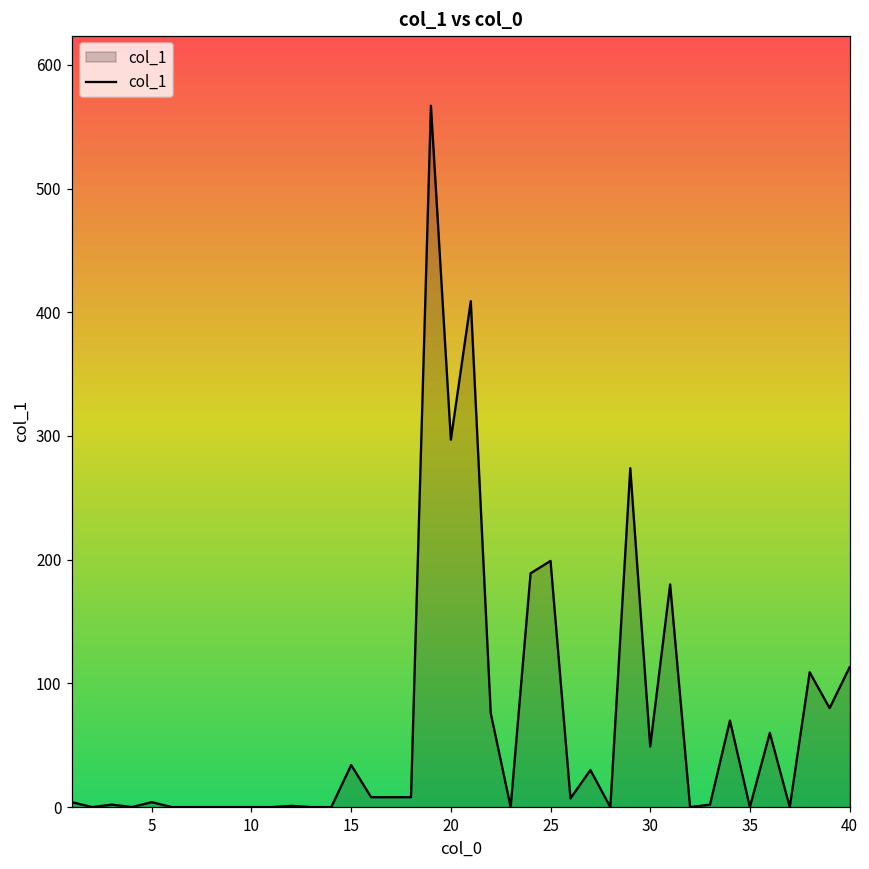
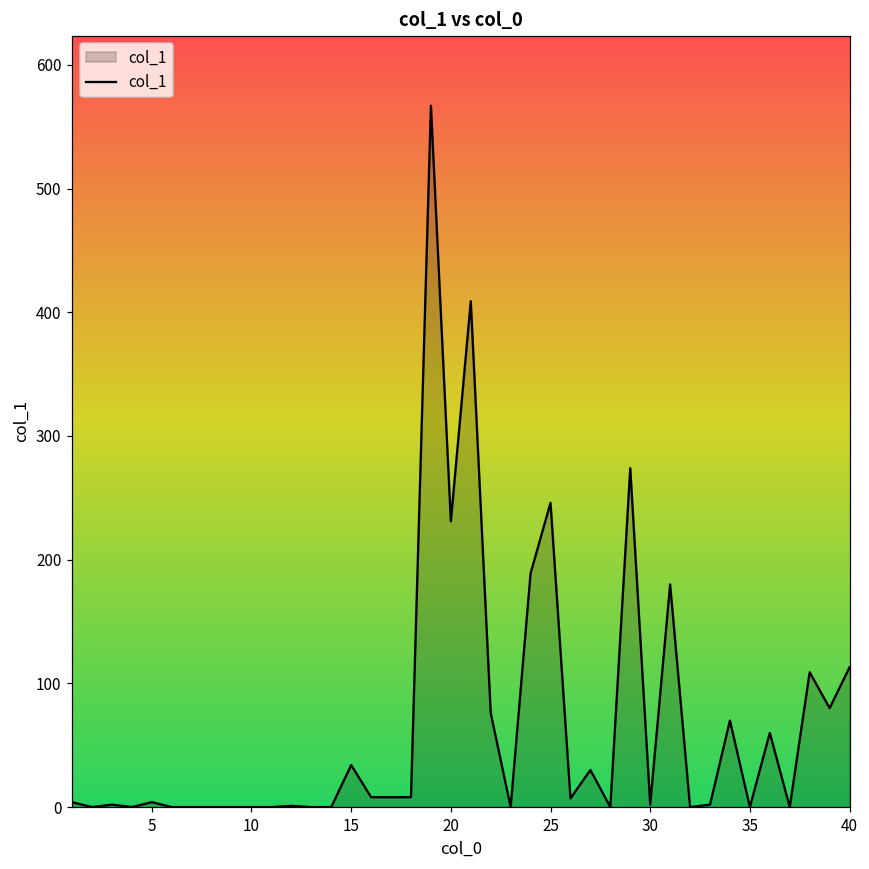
20: 297 -> 231
25: 199 -> 246
30: 49 -> 2
